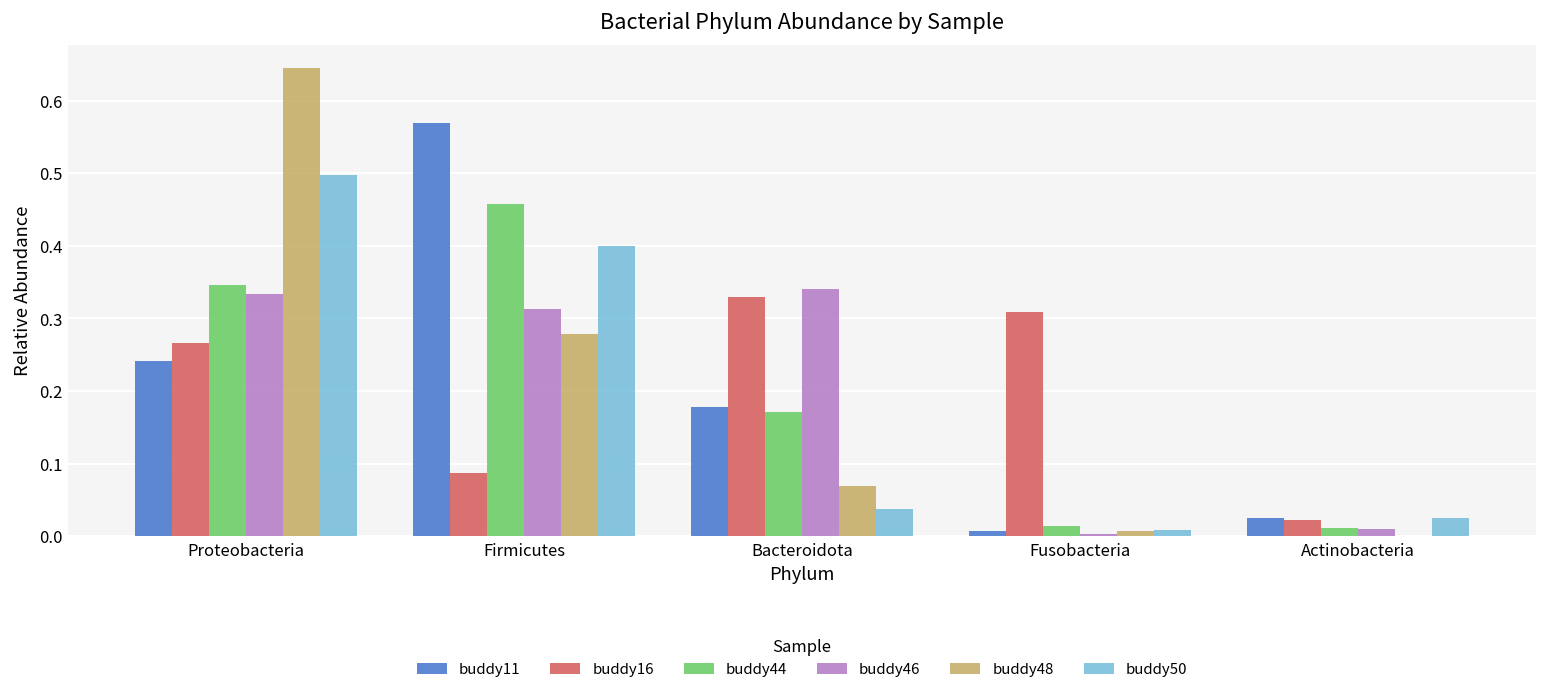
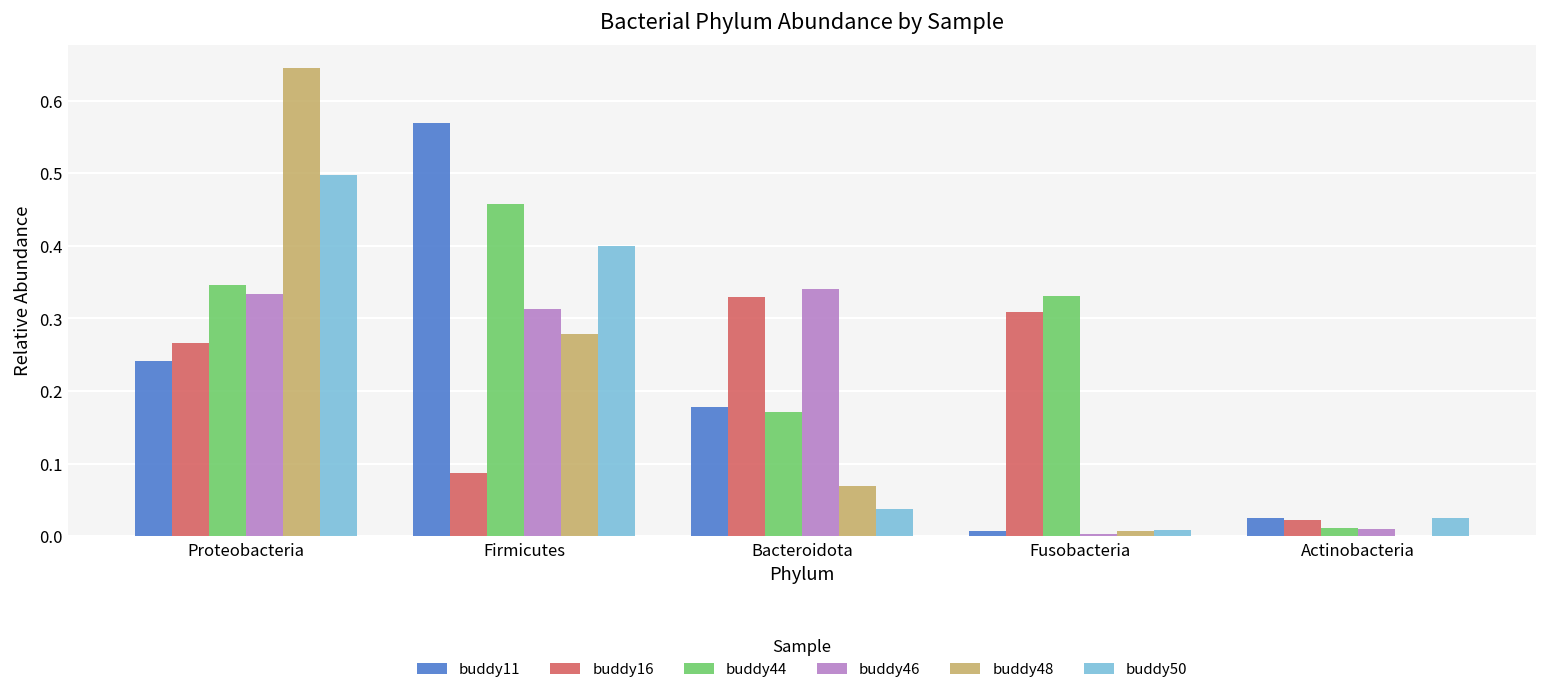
buddy44, Fusobacteria: 0.01 -> 0.33
